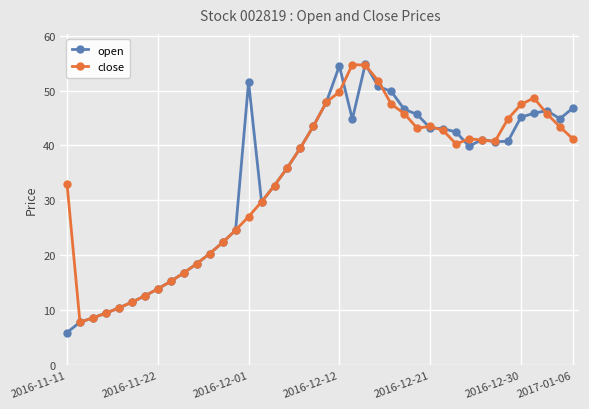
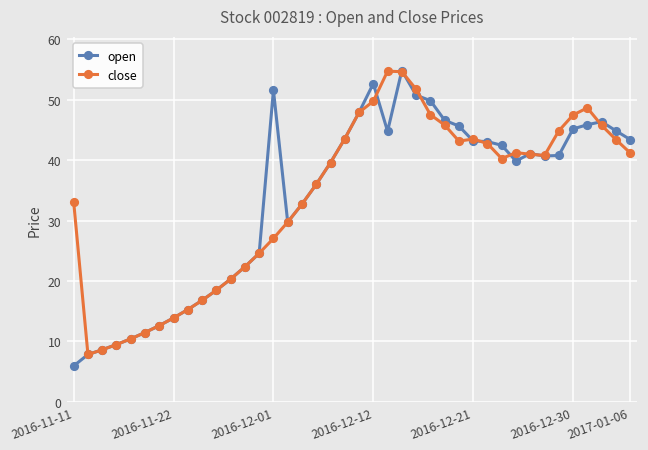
open, 2016-12-12: 54 -> 53
open, 2017-01-06: 47 -> 43
